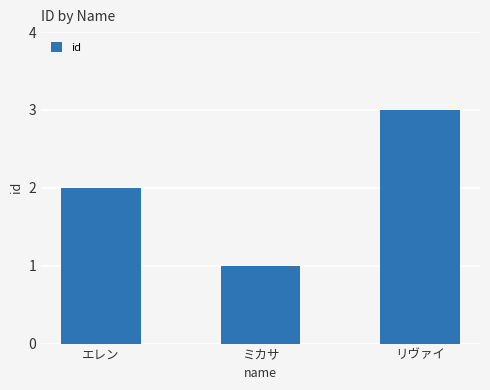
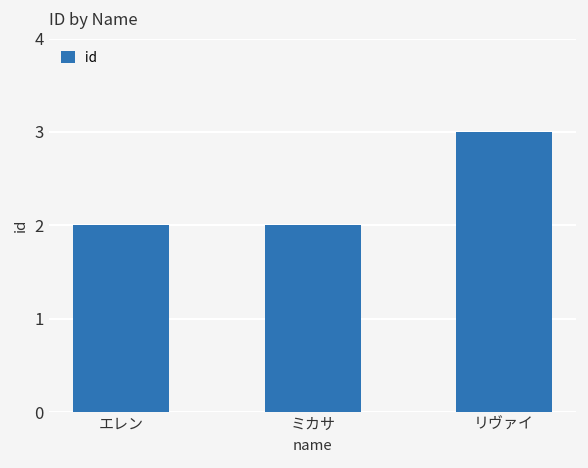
ミカサ: 1 -> 2
